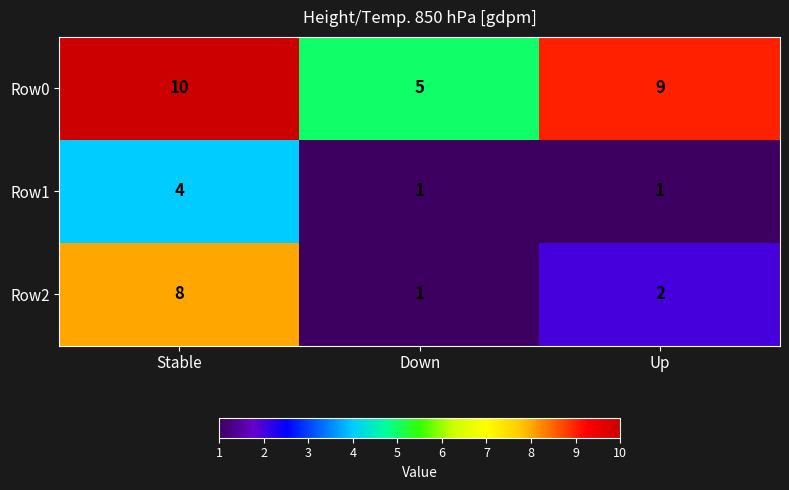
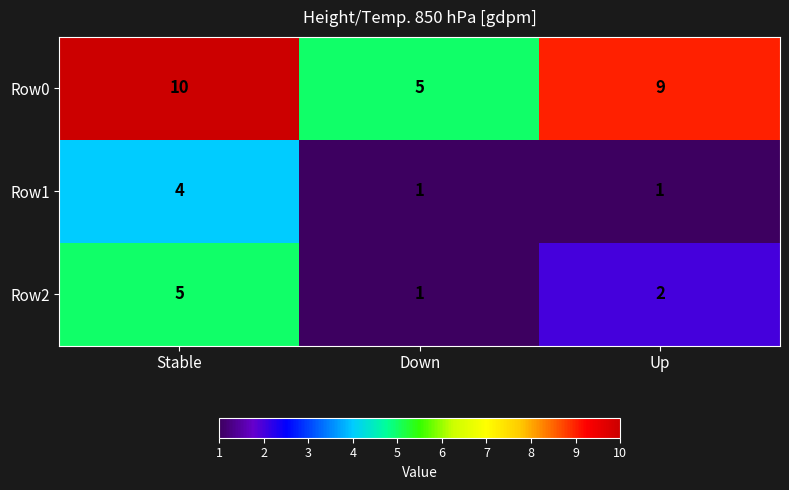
Row2, Stable: 8 -> 5
